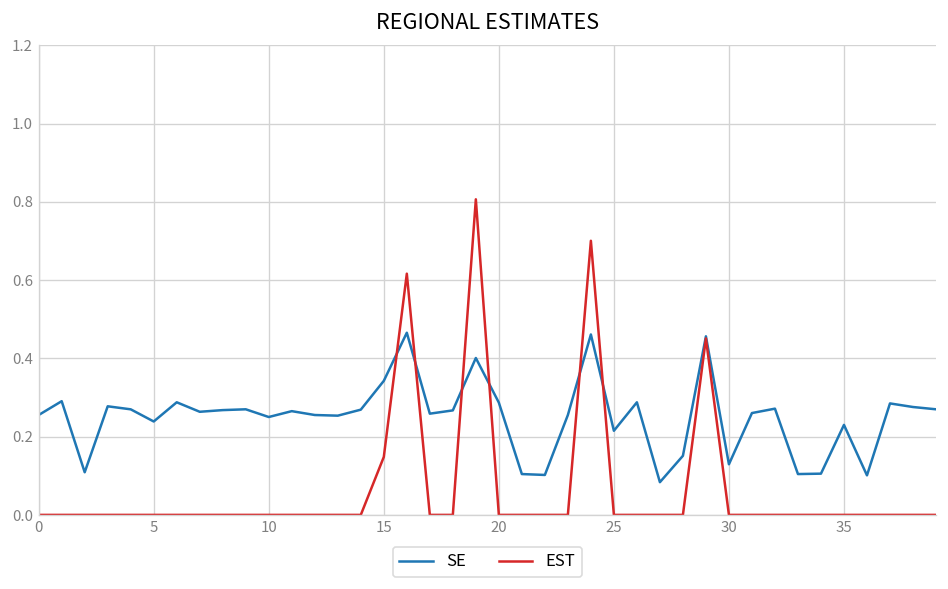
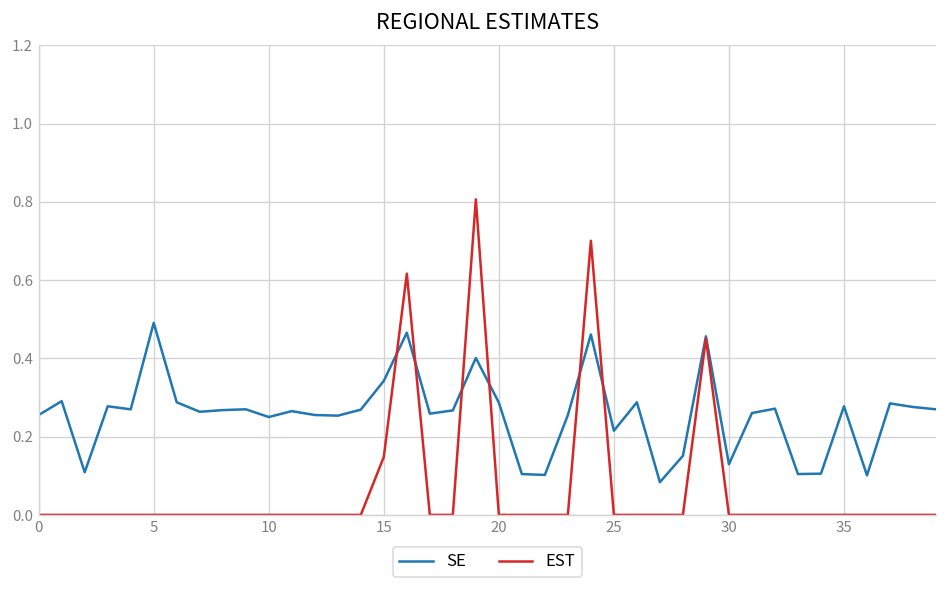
SE, 5: 0.24 -> 0.49
SE, 35: 0.23 -> 0.28
